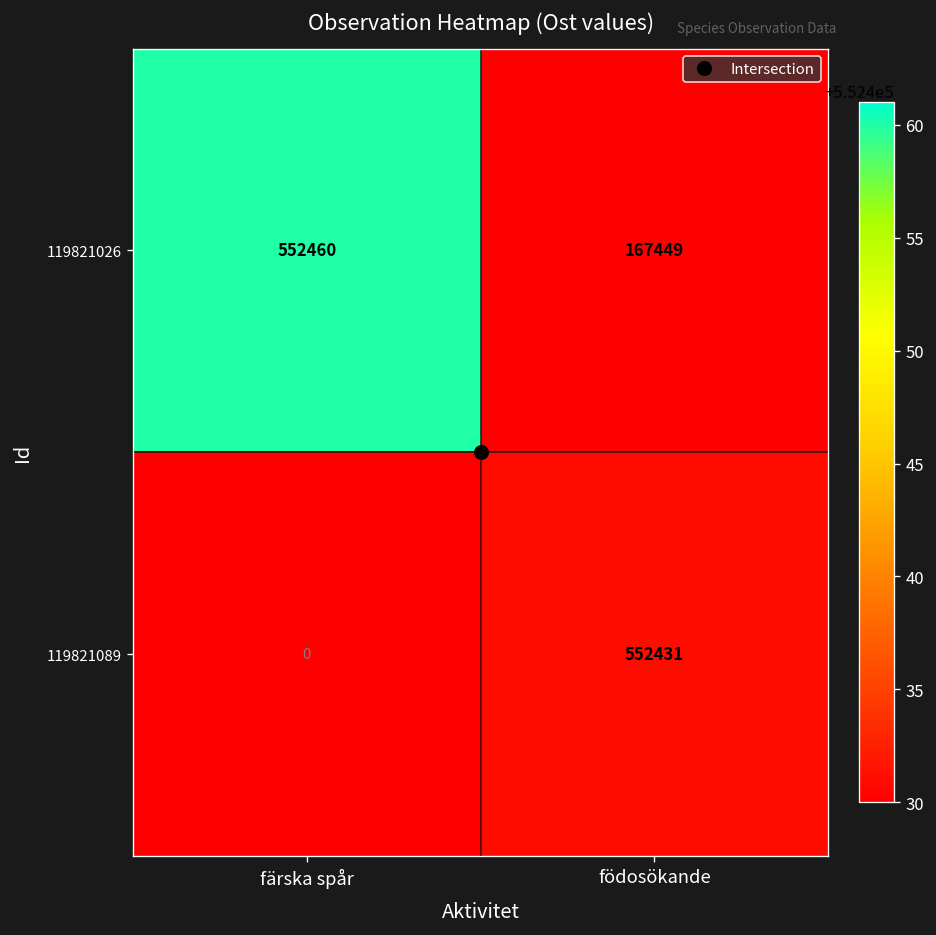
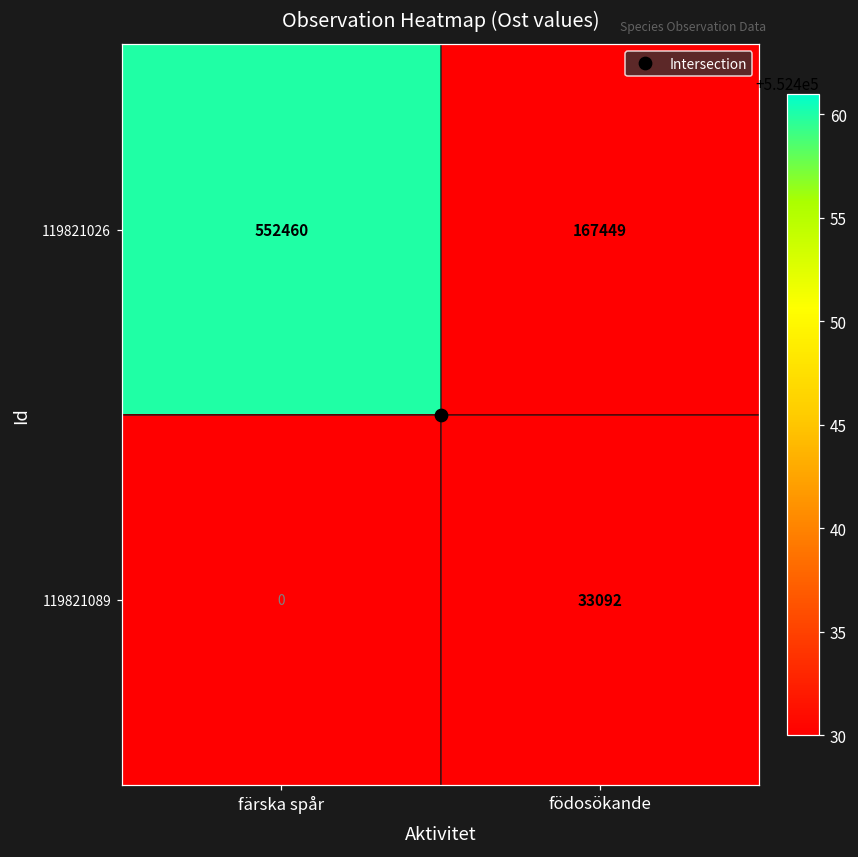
119821089, födosökande: 552431 -> 33092
